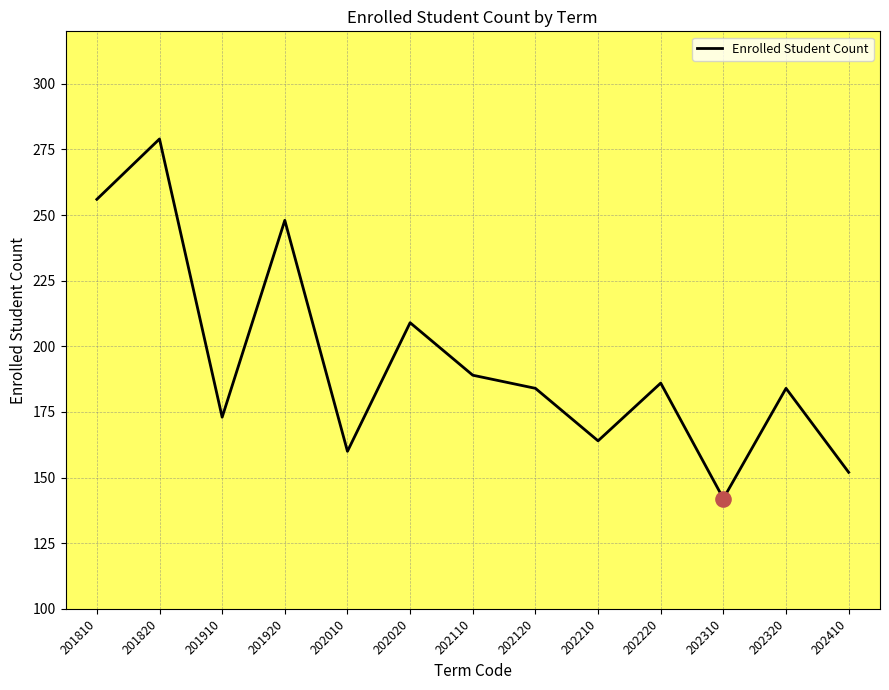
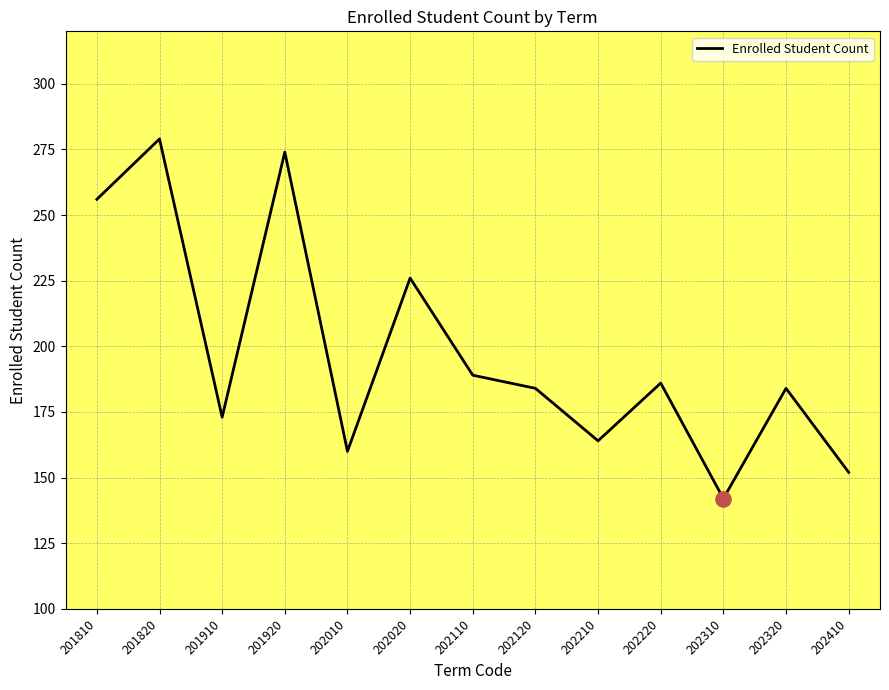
Enrolled Student Count, 201920: 248 -> 274
Enrolled Student Count, 202020: 209 -> 226
